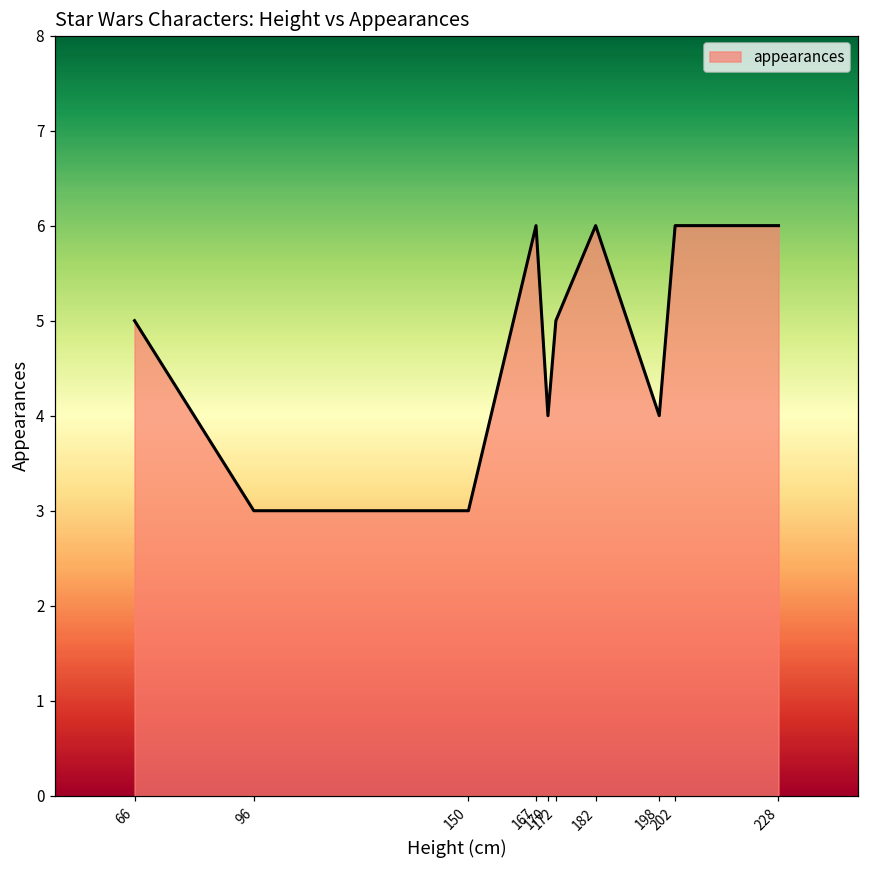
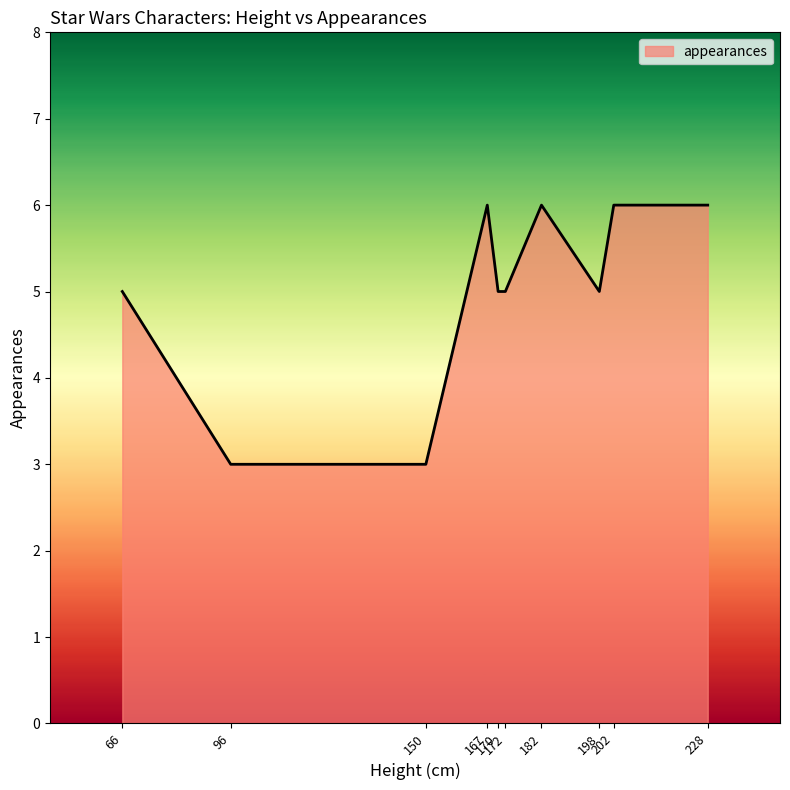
170: 4 -> 5
198: 4 -> 5
